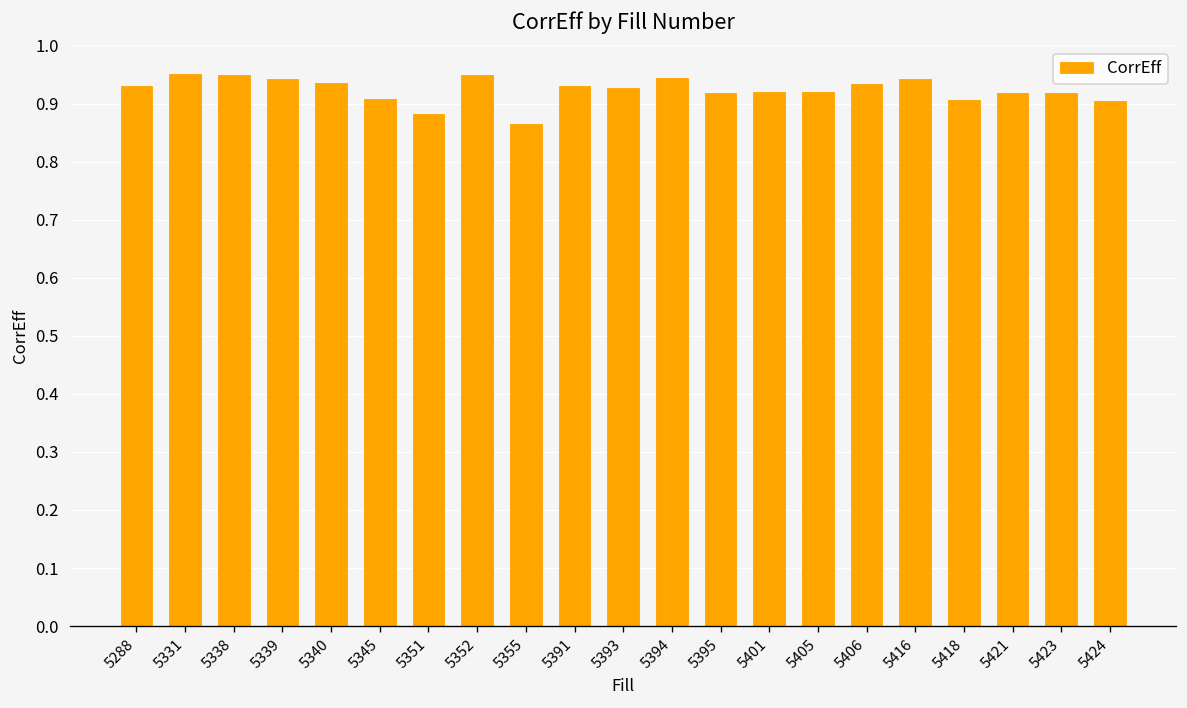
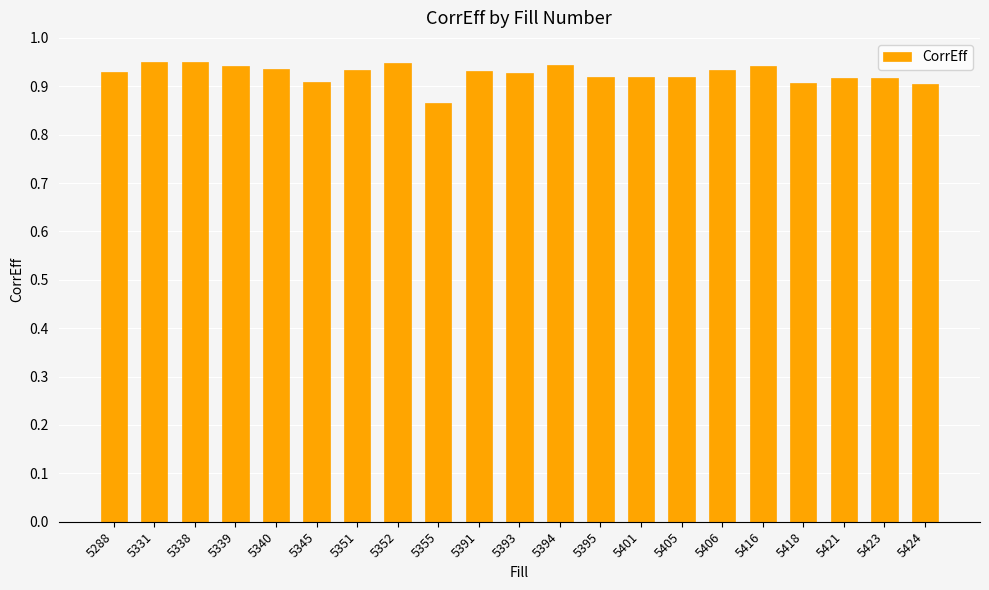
5351: 0.88 -> 0.93
